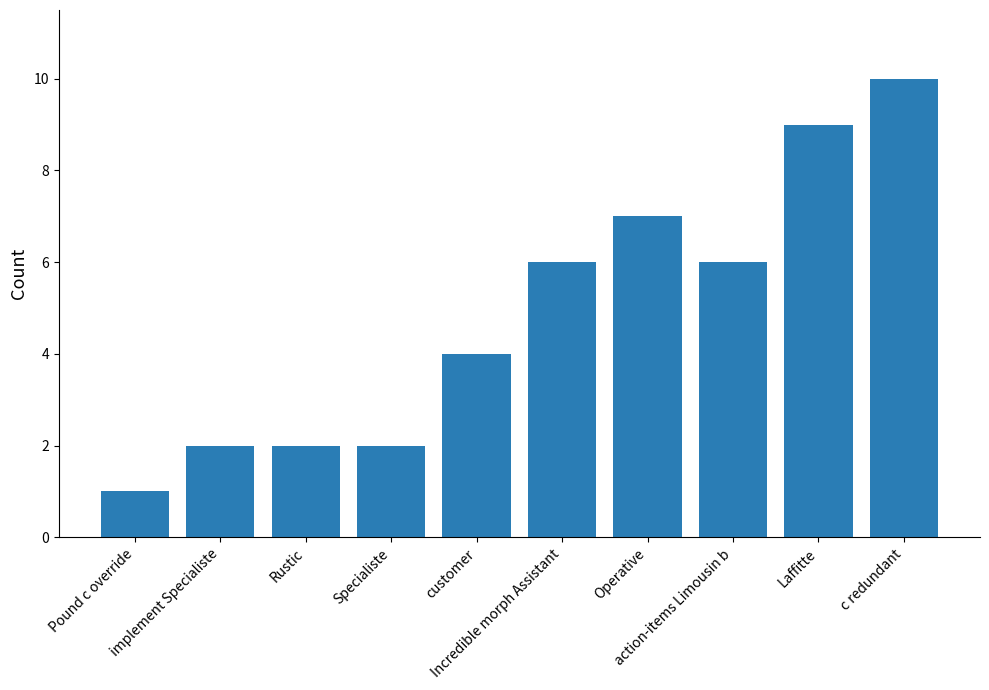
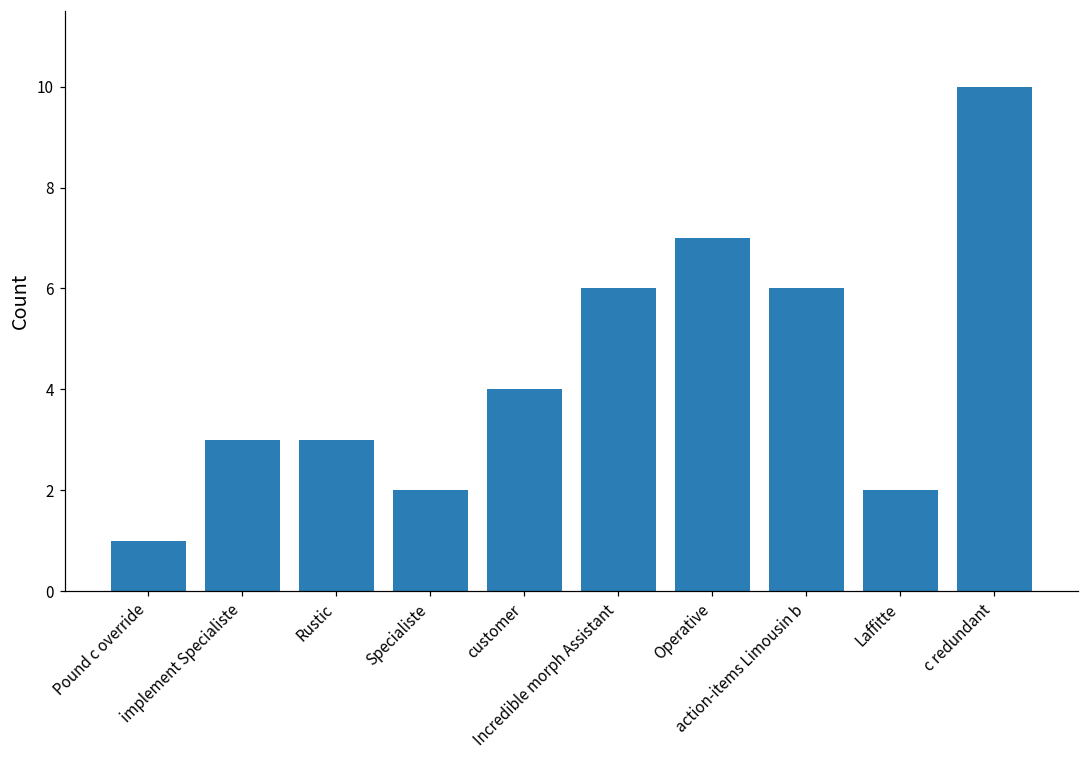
implement Specialiste: 2 -> 3
Rustic: 2 -> 3
Laffitte: 9 -> 2
